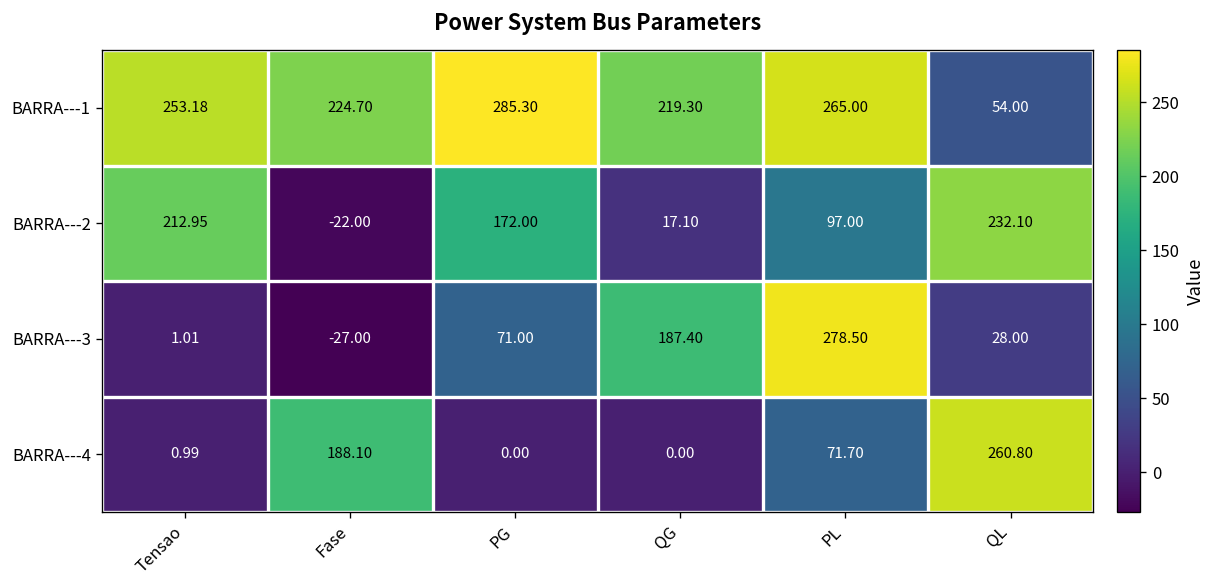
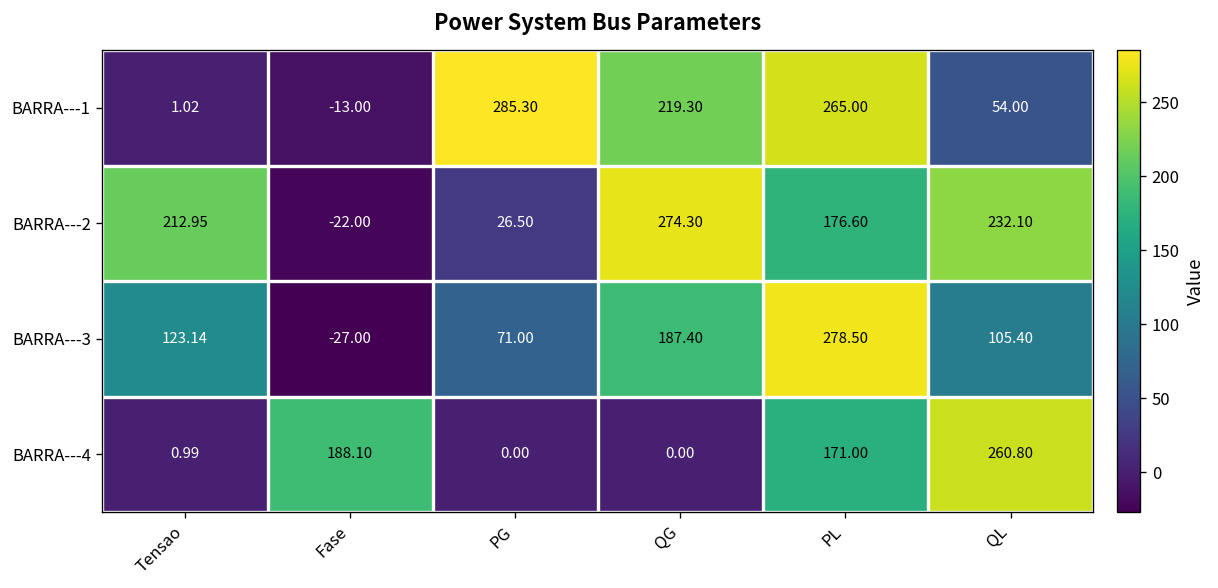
BARRA---1, Tensao: 253.18 -> 1.02
BARRA---1, Fase: 224.70 -> -13.00
BARRA---2, PG: 172.00 -> 26.50
BARRA---2, QG: 17.10 -> 274.30
BARRA---2, PL: 97.00 -> 176.60
BARRA---3, Tensao: 1.01 -> 123.14
BARRA---3, QL: 28.00 -> 105.40
BARRA---4, PL: 71.70 -> 171.00
